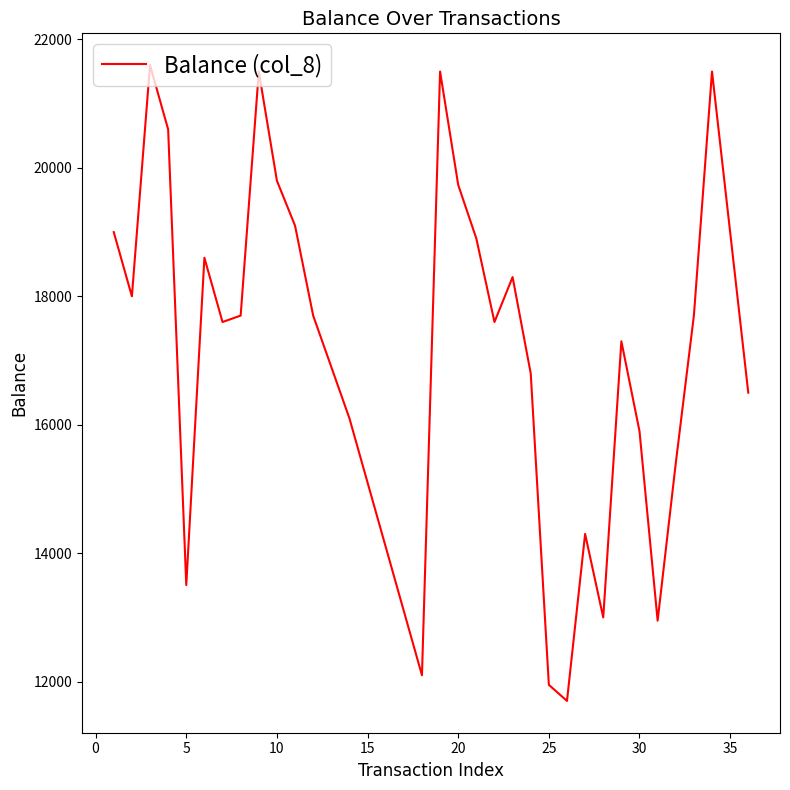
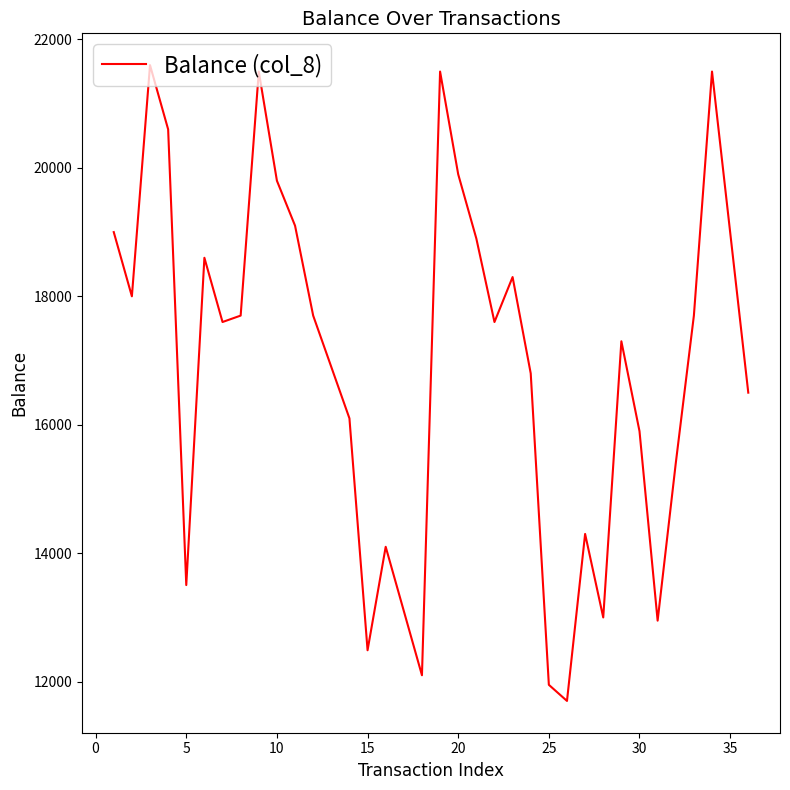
15: 15100 -> 12500
20: 19700 -> 19900
